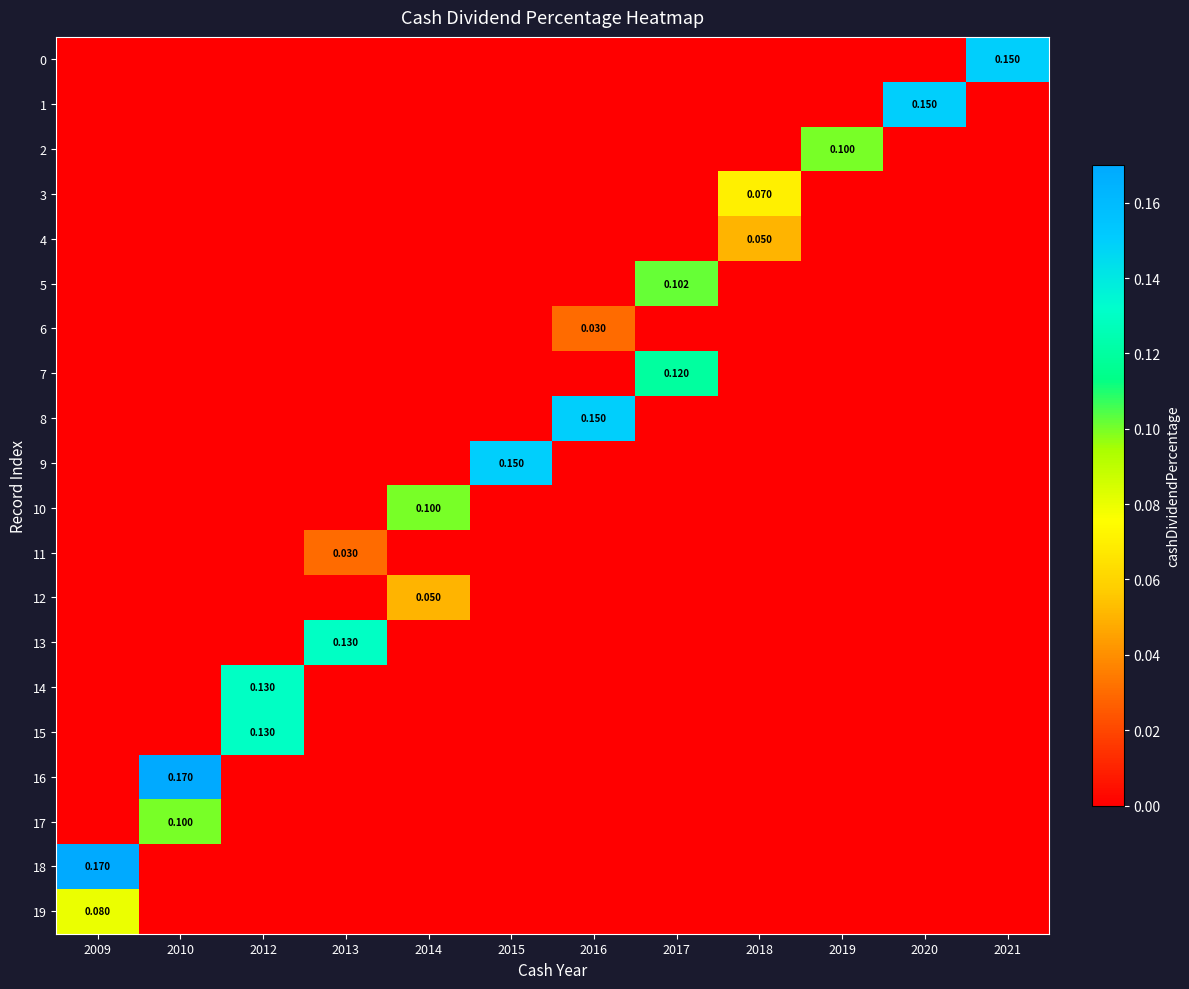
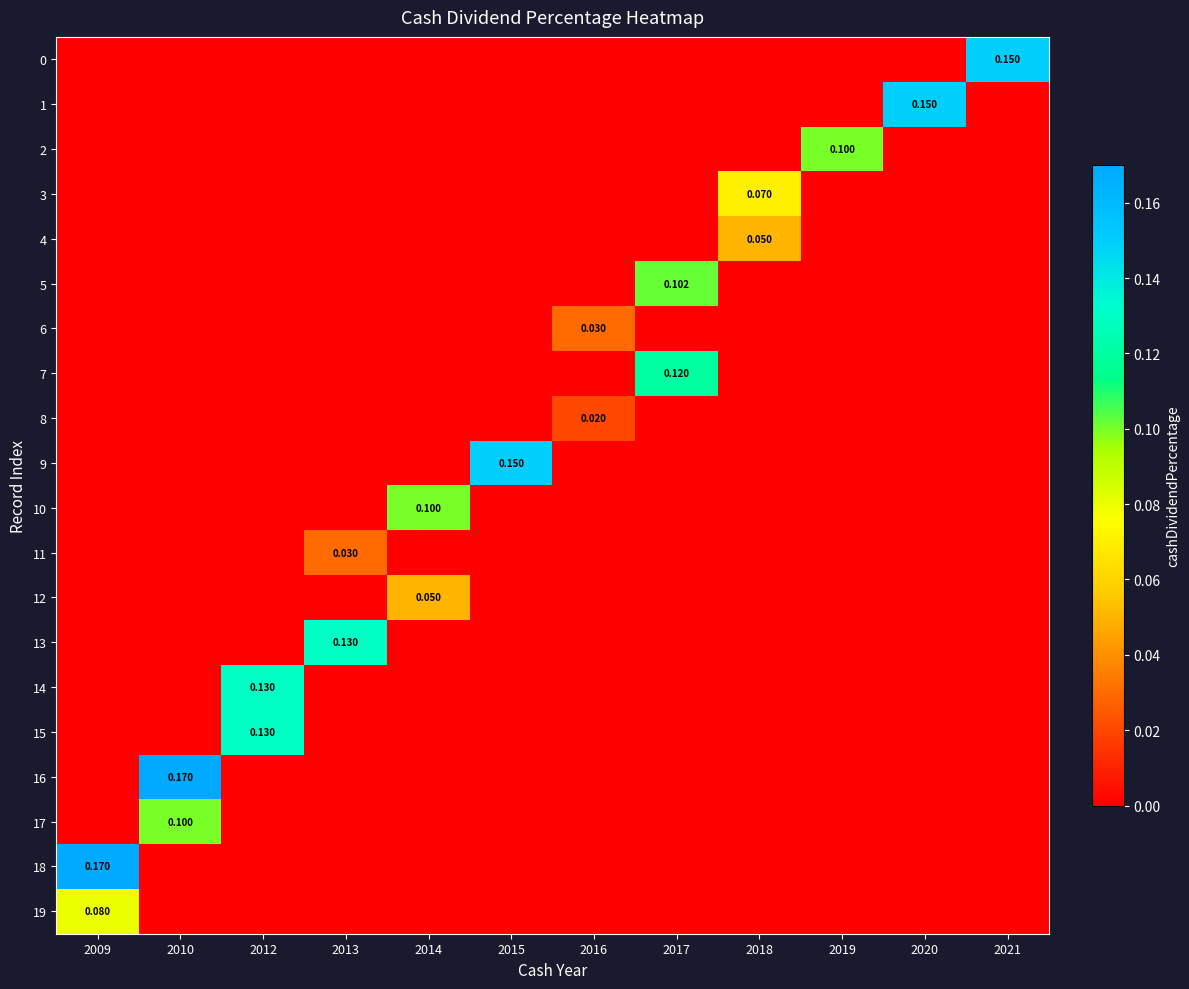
8, 2016: 0.150 -> 0.020
